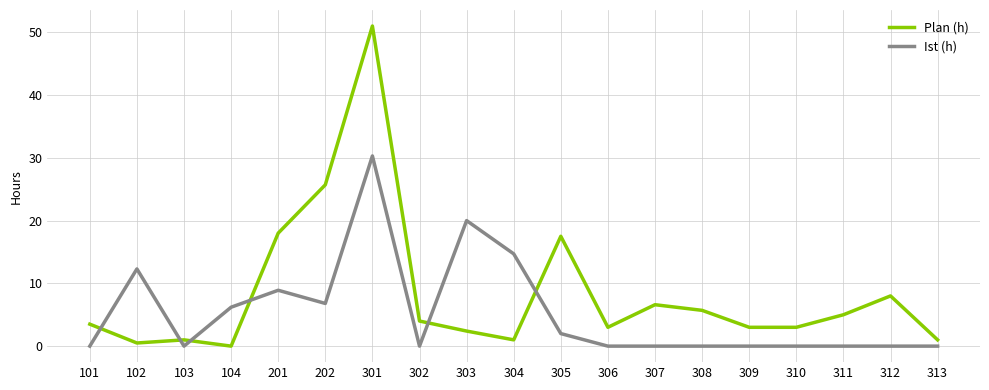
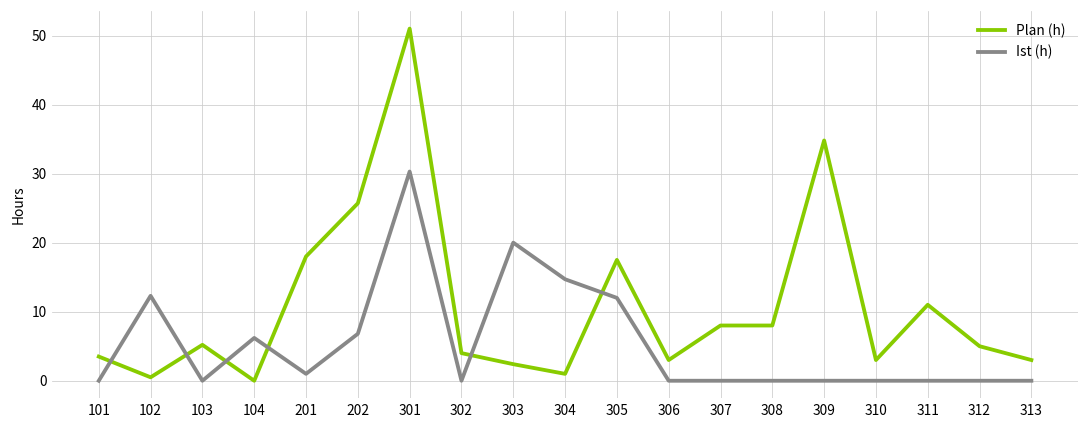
Plan (h), 103: 1 -> 5
Ist (h), 201: 9 -> 1
Ist (h), 305: 2 -> 12
Plan (h), 307: 7 -> 8
Plan (h), 308: 6 -> 8
Plan (h), 309: 3 -> 35
Plan (h), 311: 5 -> 11
Plan (h), 312: 8 -> 5
Plan (h), 313: 1 -> 3
